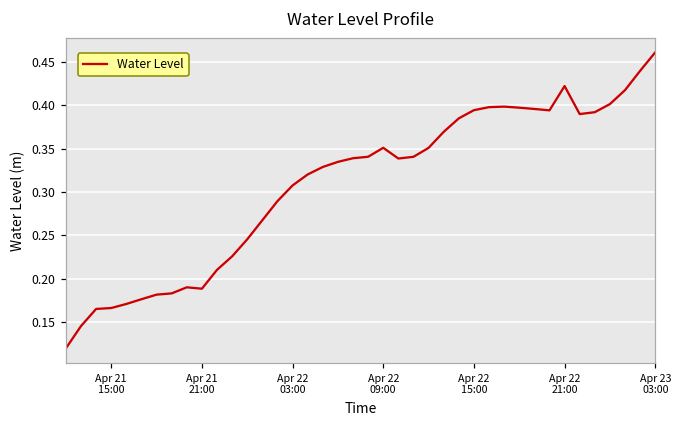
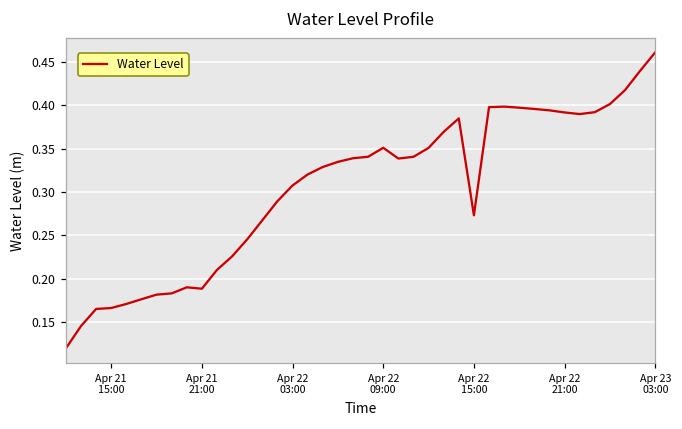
Apr 22 15:00: 0.39 -> 0.27
Apr 22 21:00: 0.42 -> 0.39
